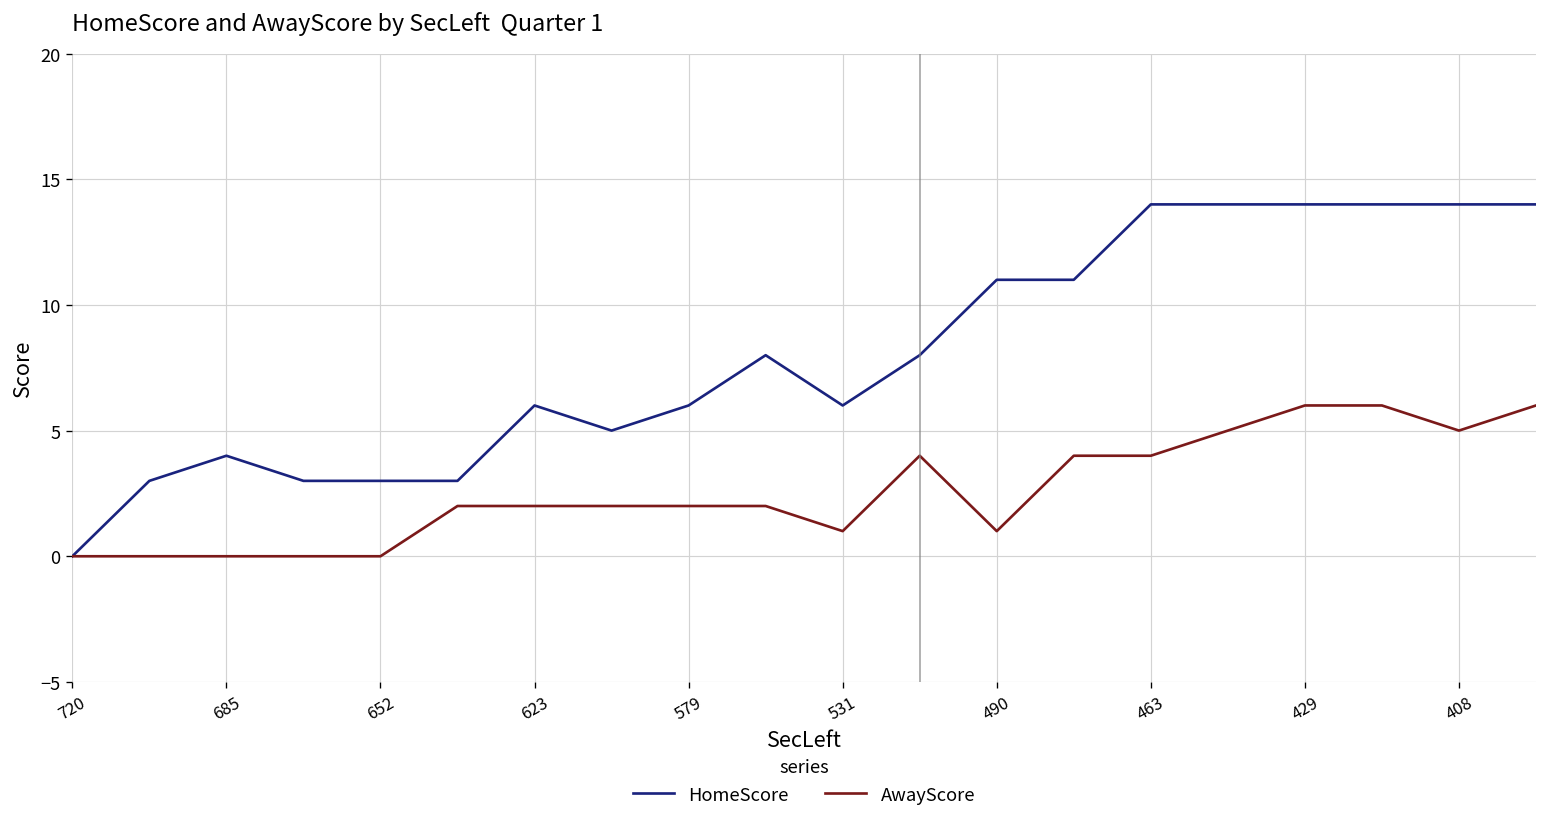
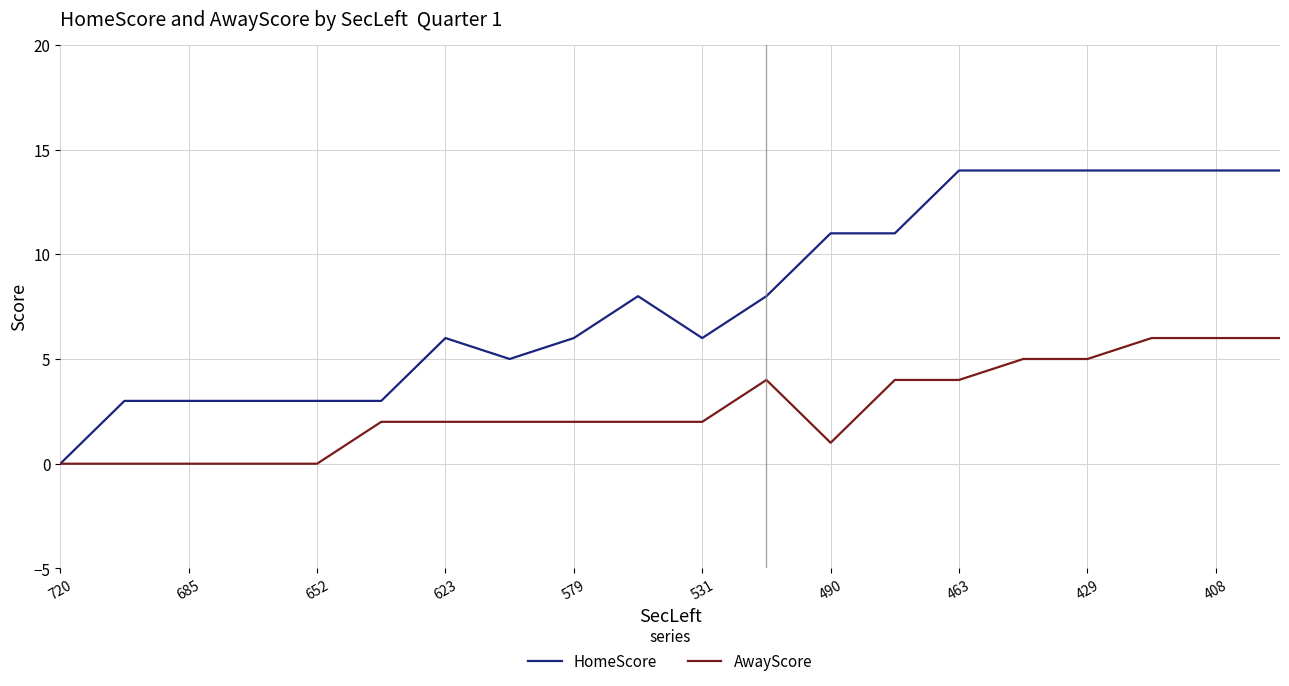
HomeScore, 685: 4 -> 3
AwayScore, 531: 1 -> 2
AwayScore, 429: 6 -> 5
AwayScore, 408: 5 -> 6
